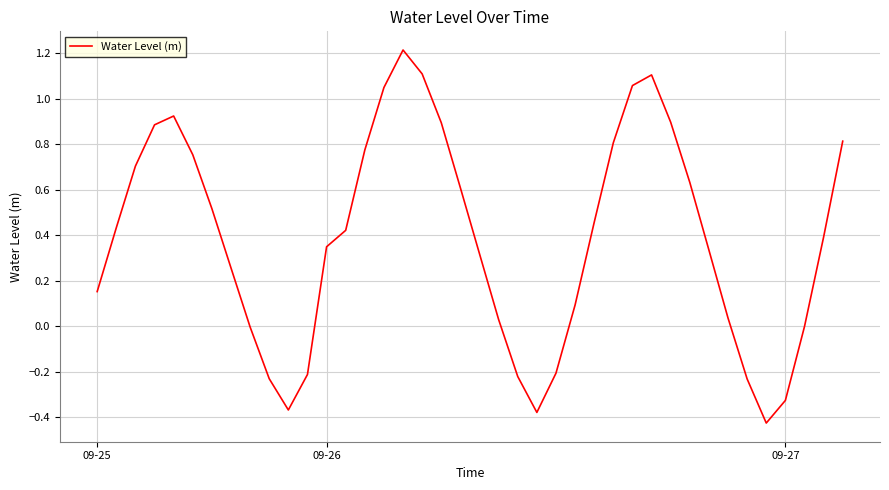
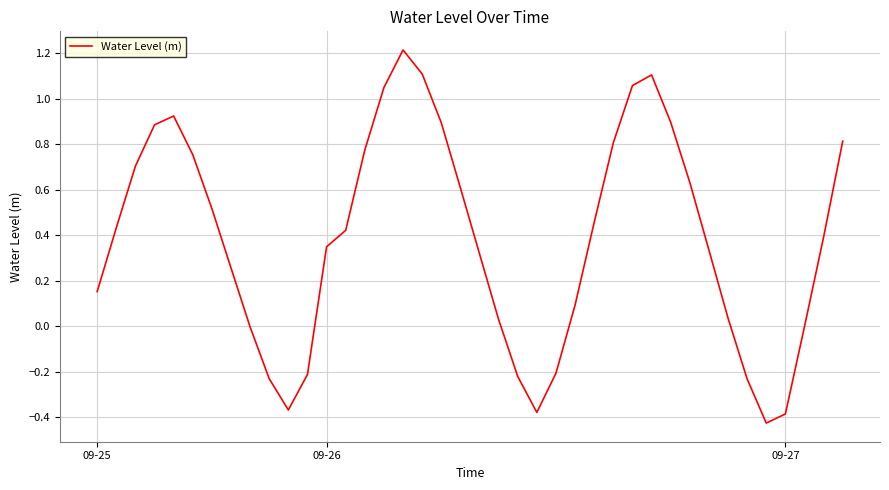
09-27: -0.33 -> -0.39
